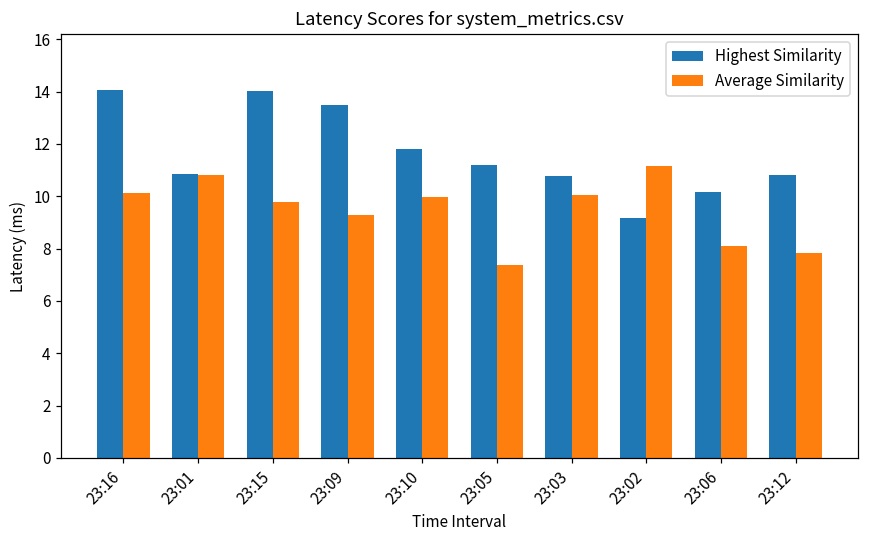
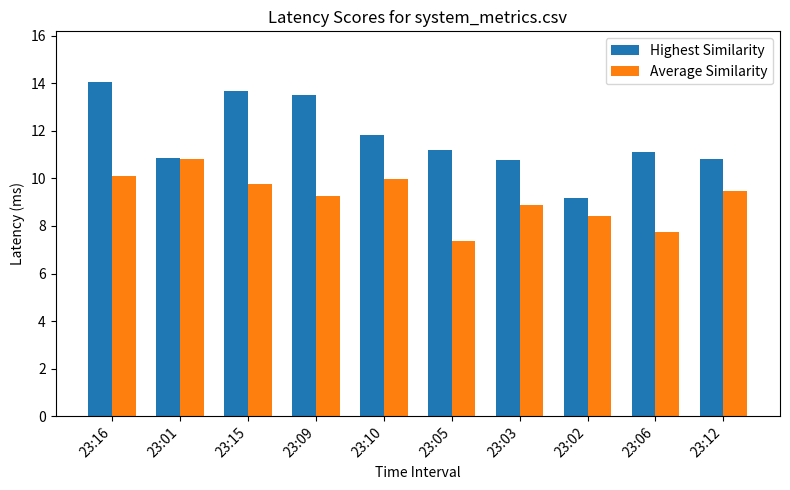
Highest Similarity, 23:15: 14.0 -> 13.7
Average Similarity, 23:03: 10.0 -> 8.9
Average Similarity, 23:02: 11.2 -> 8.4
Highest Similarity, 23:06: 10.2 -> 11.1
Average Similarity, 23:06: 8.1 -> 7.7
Average Similarity, 23:12: 7.8 -> 9.5
